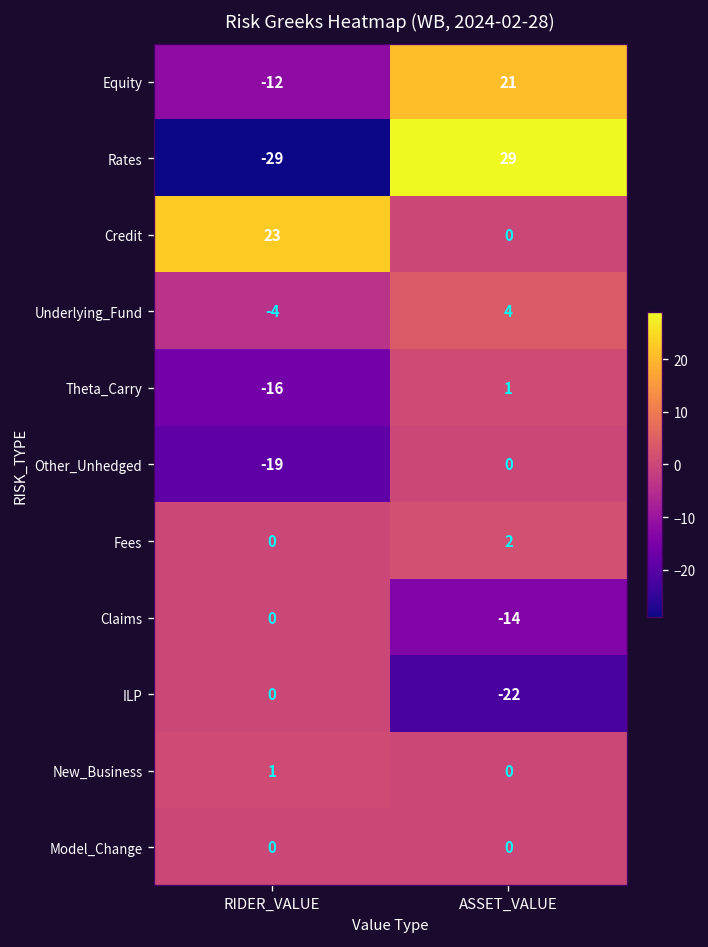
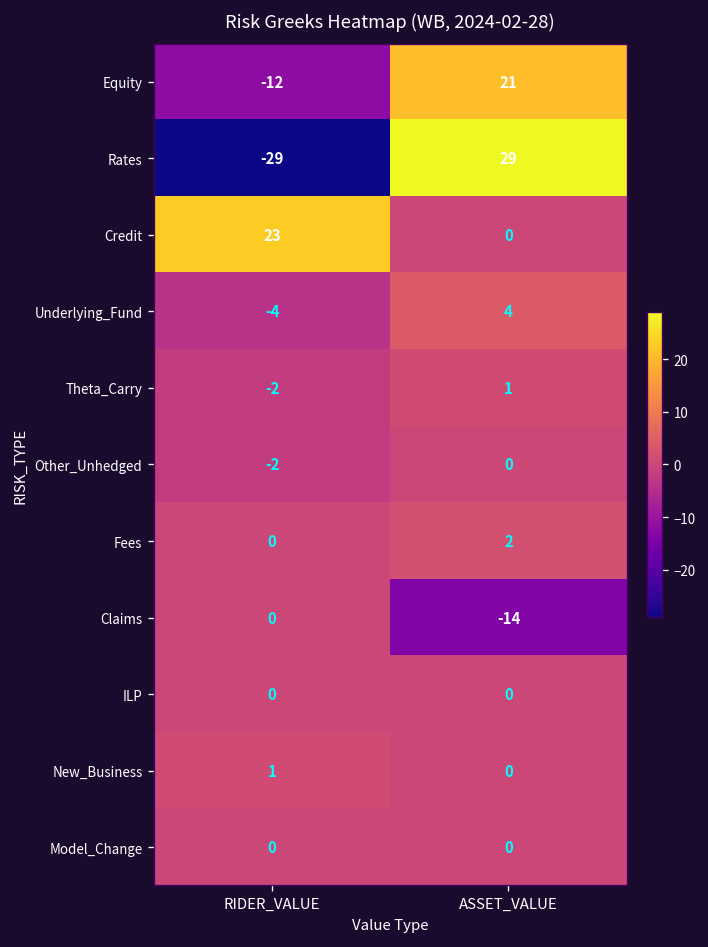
Theta_Carry, RIDER_VALUE: -16 -> -2
Other_Unhedged, RIDER_VALUE: -19 -> -2
ILP, ASSET_VALUE: -22 -> 0
